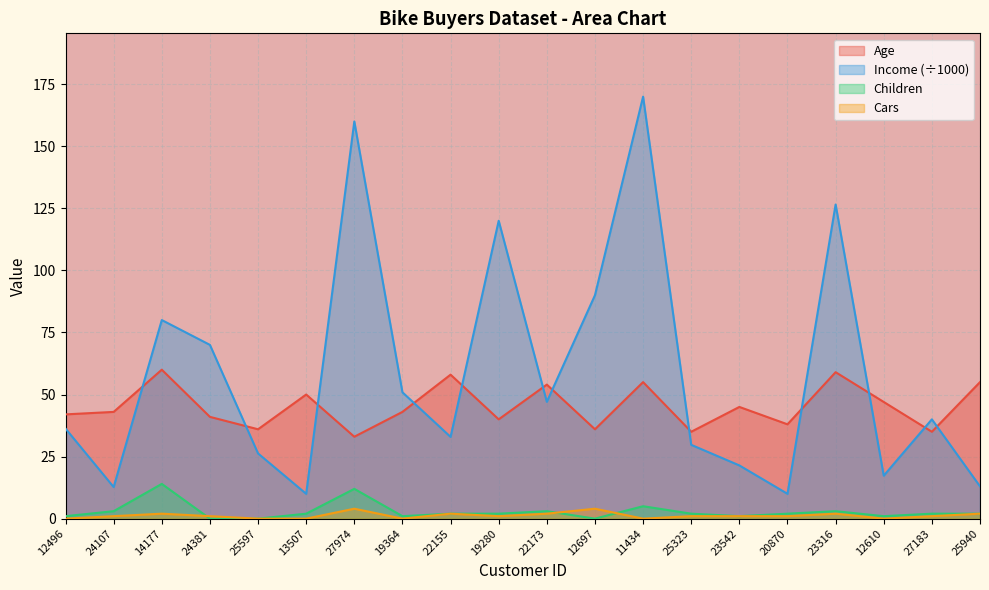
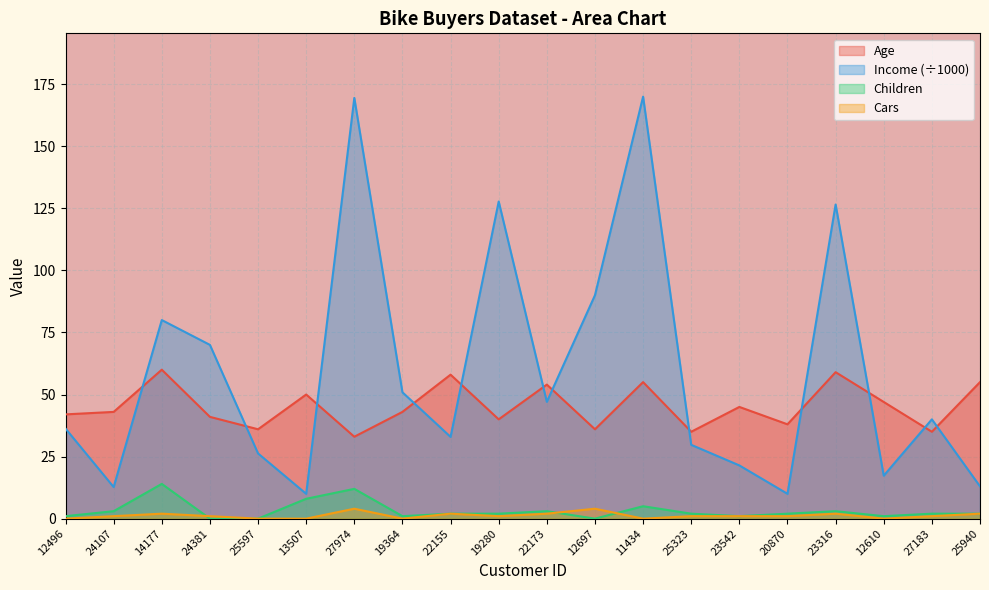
Children, 13507: 2 -> 8
Income (÷1000), 27974: 160 -> 169
Income (÷1000), 19280: 120 -> 128
